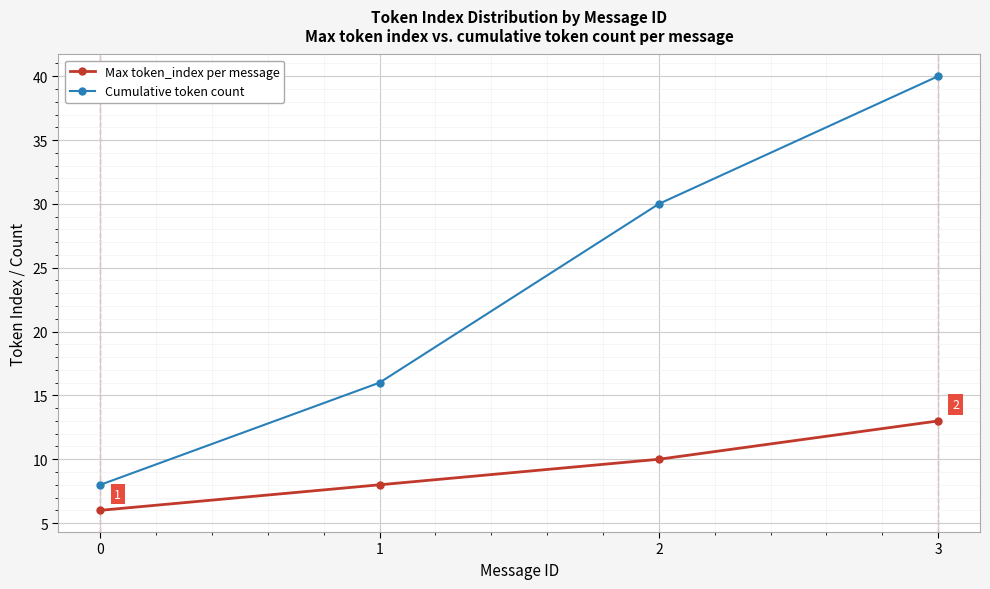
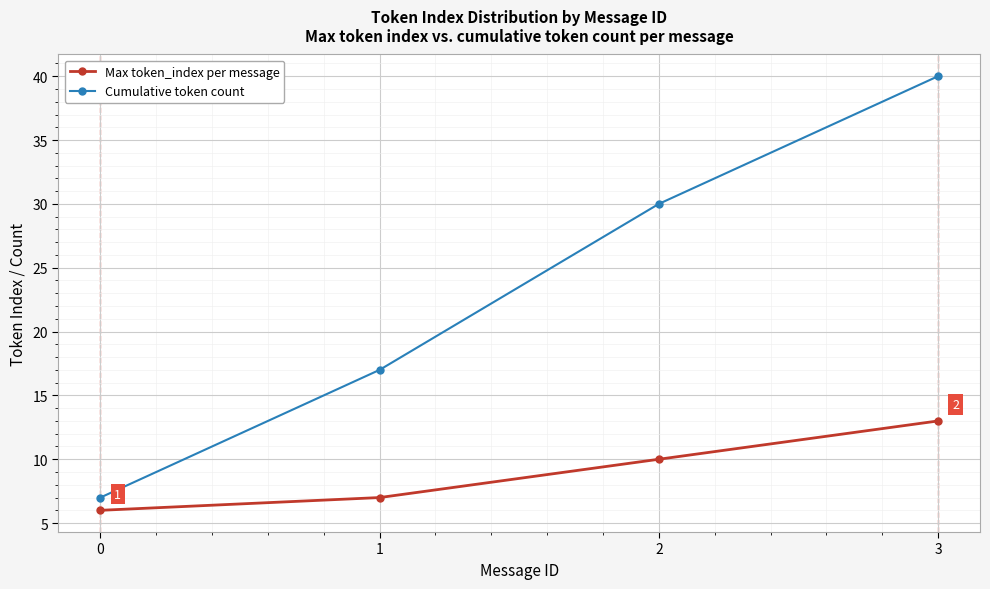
Cumulative token count, 0: 8 -> 7
Max token_index per message, 1: 8 -> 7
Cumulative token count, 1: 16 -> 17
